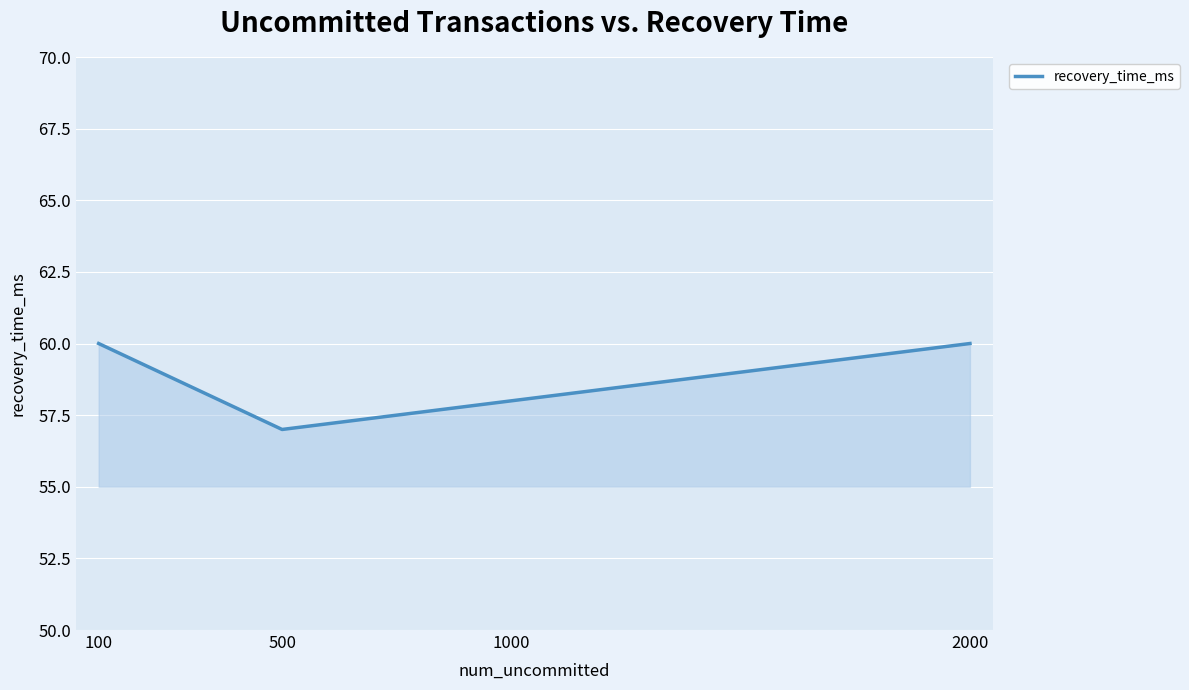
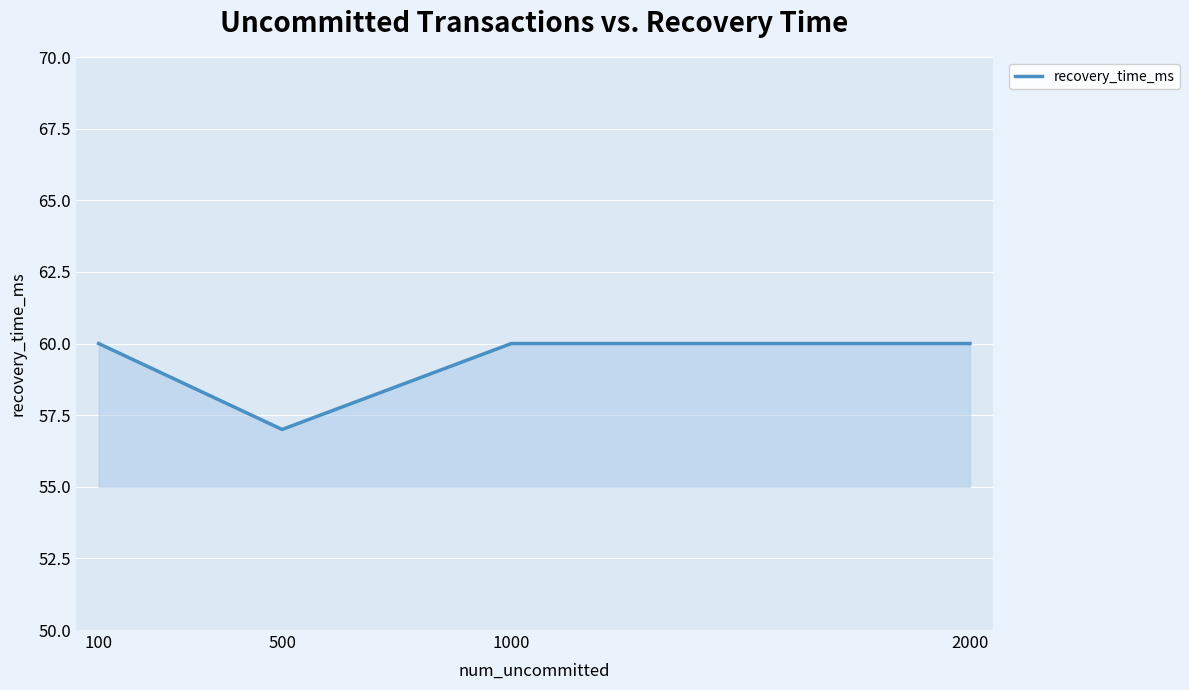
1000: 58 -> 60
